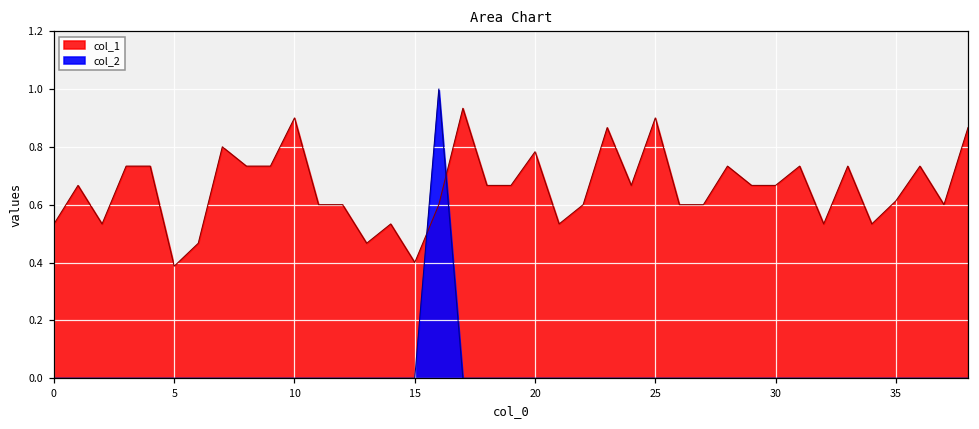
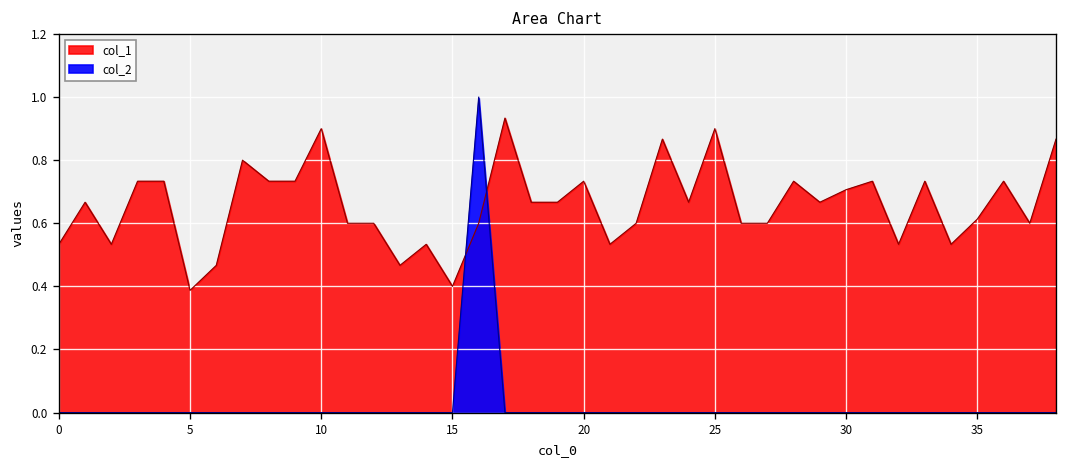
col_1, 20: 0.78 -> 0.73
col_1, 30: 0.67 -> 0.71
